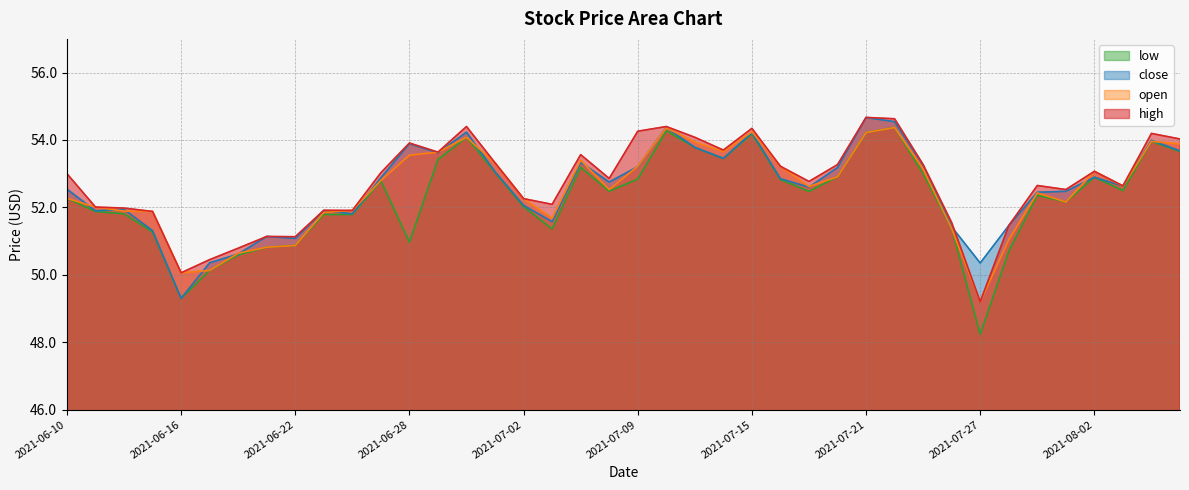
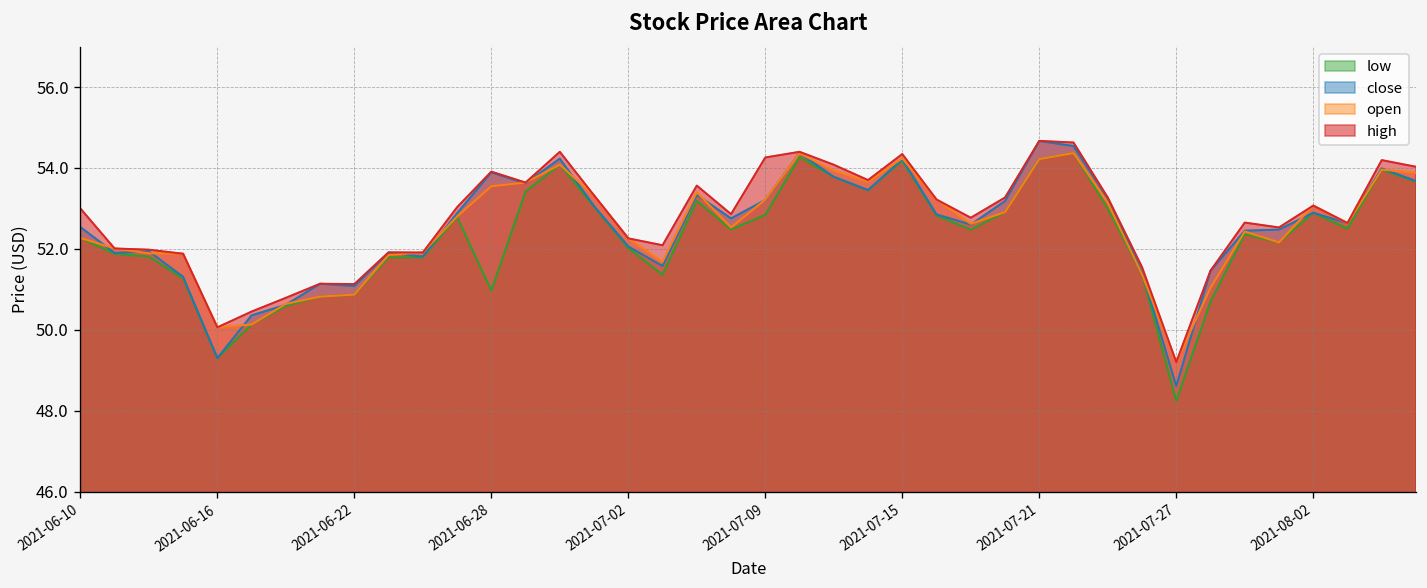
close, 2021-07-27: 50.4 -> 48.6
